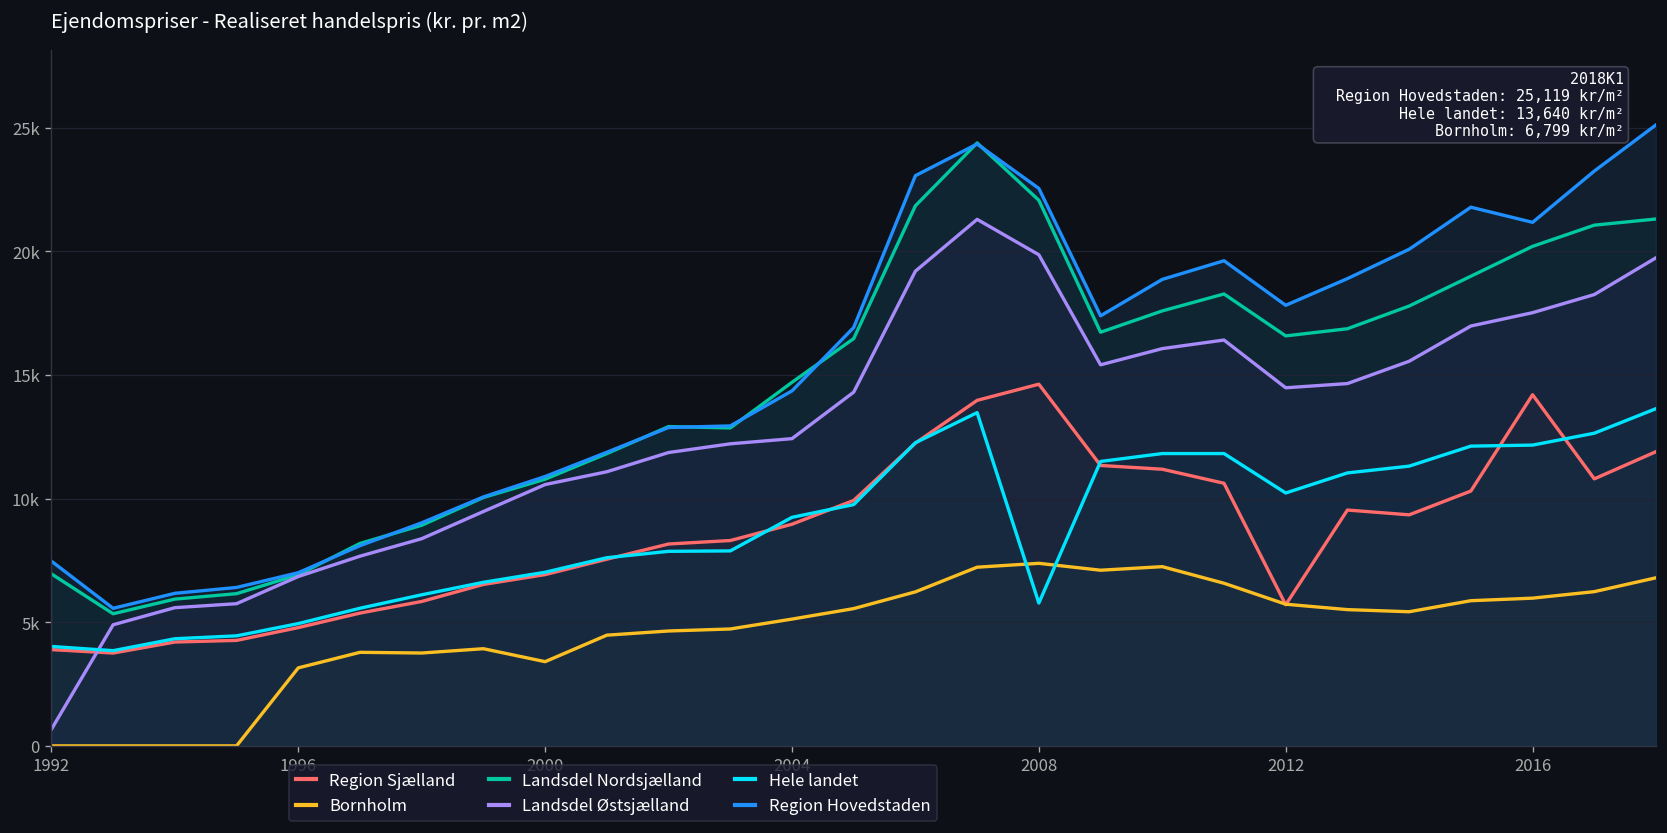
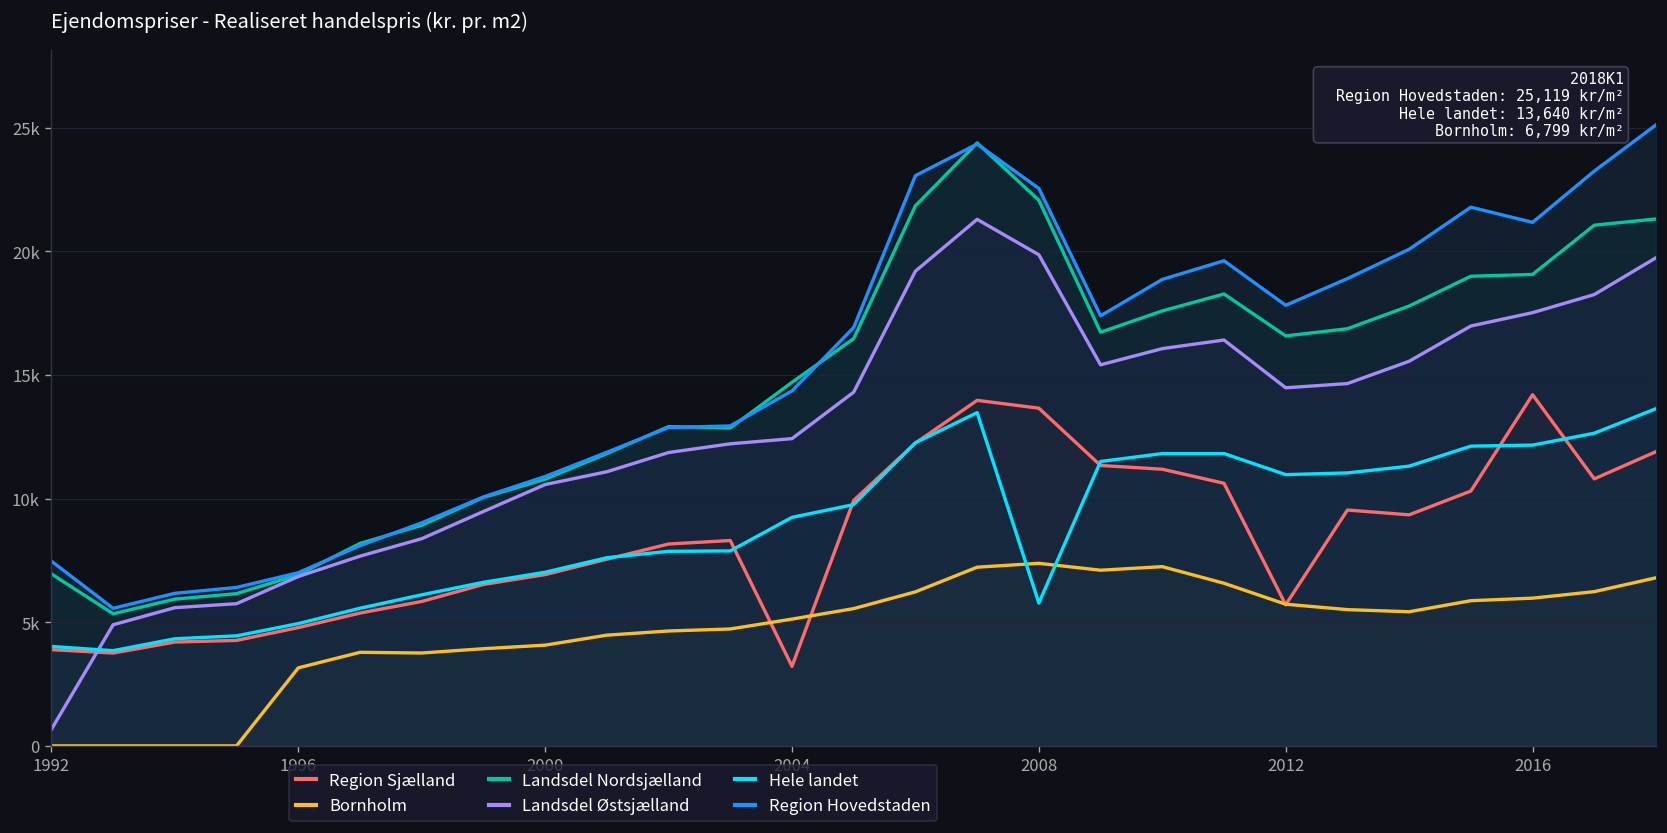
Bornholm, 2000: 3400 -> 4100
Region Sjælland, 2004: 9000 -> 3200
Region Sjælland, 2008: 14600 -> 13700
Hele landet, 2012: 10200 -> 11000
Landsdel Nordsjælland, 2016: 20200 -> 19100
